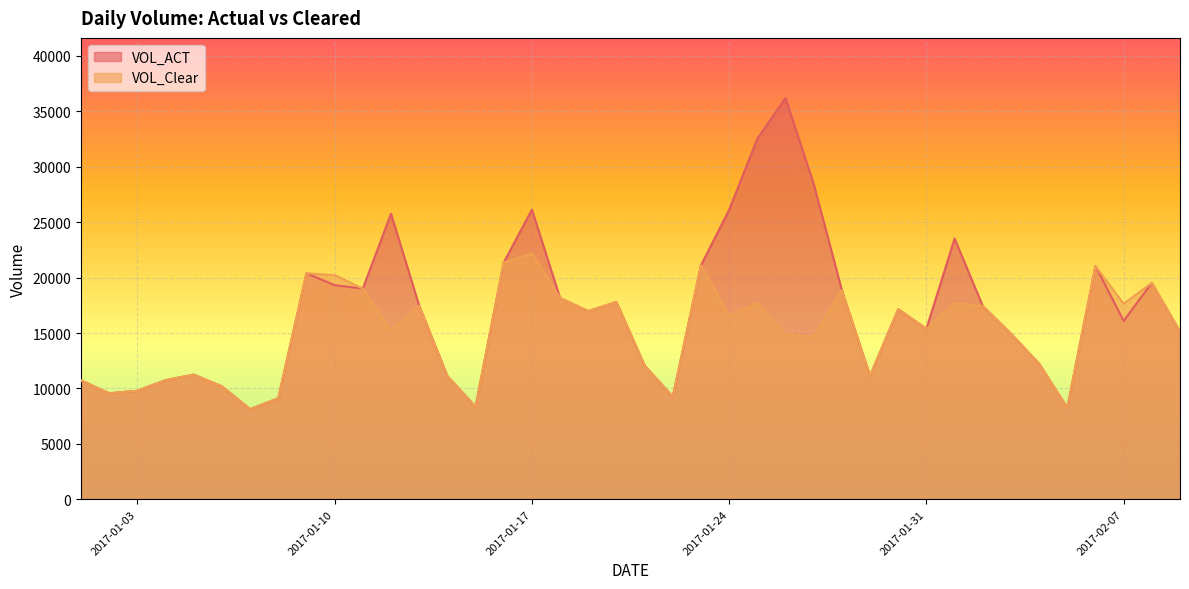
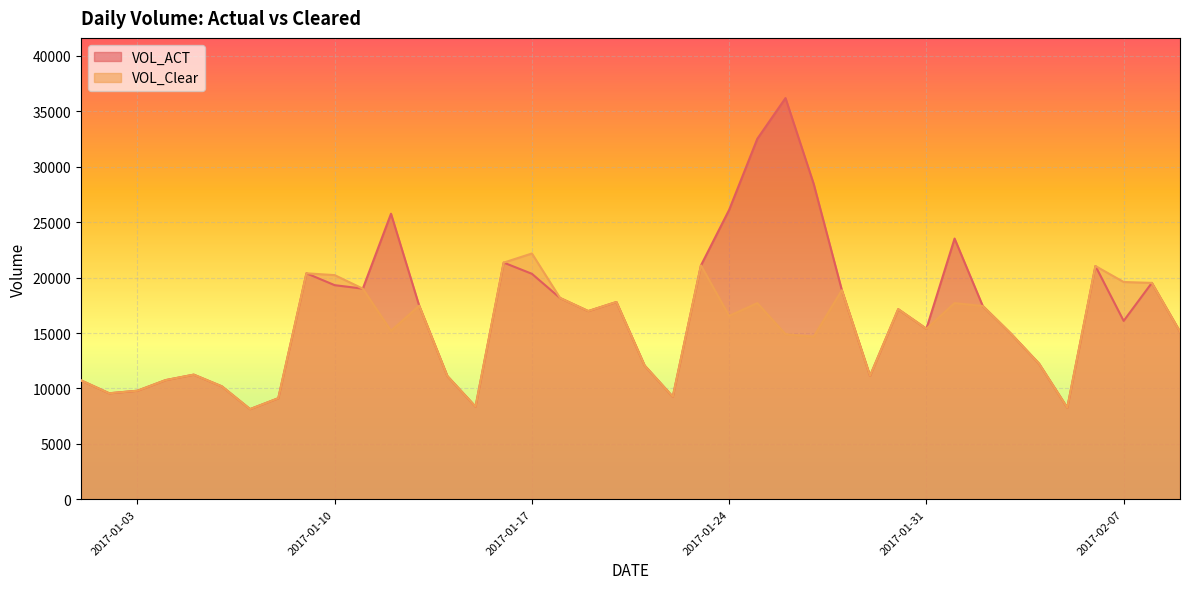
VOL_ACT, 2017-01-17: 26100 -> 20300
VOL_Clear, 2017-02-07: 17600 -> 19600
